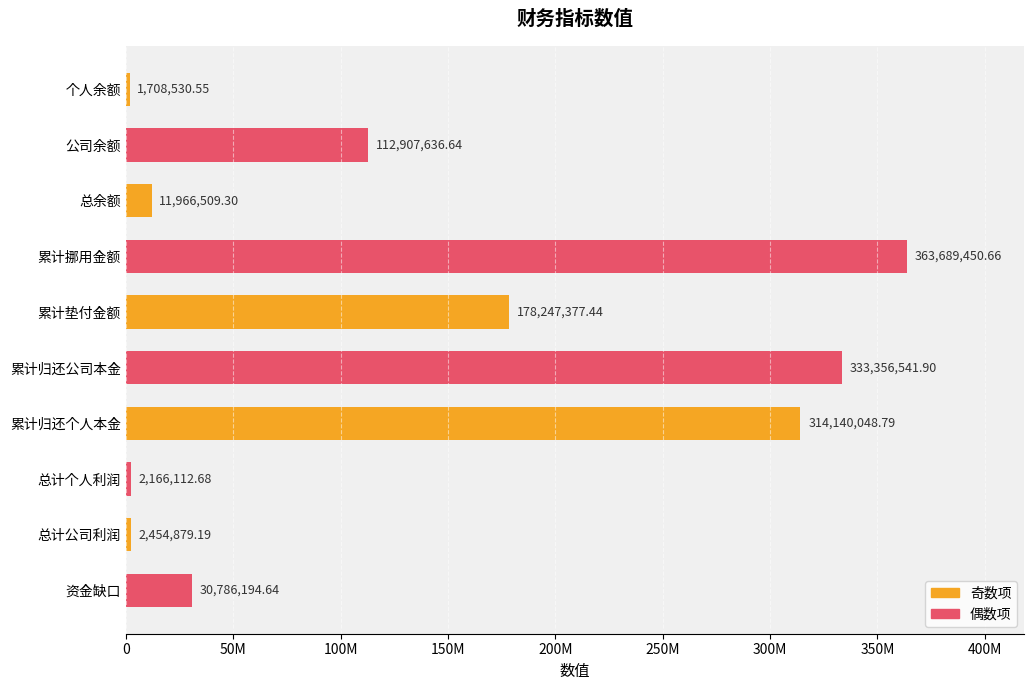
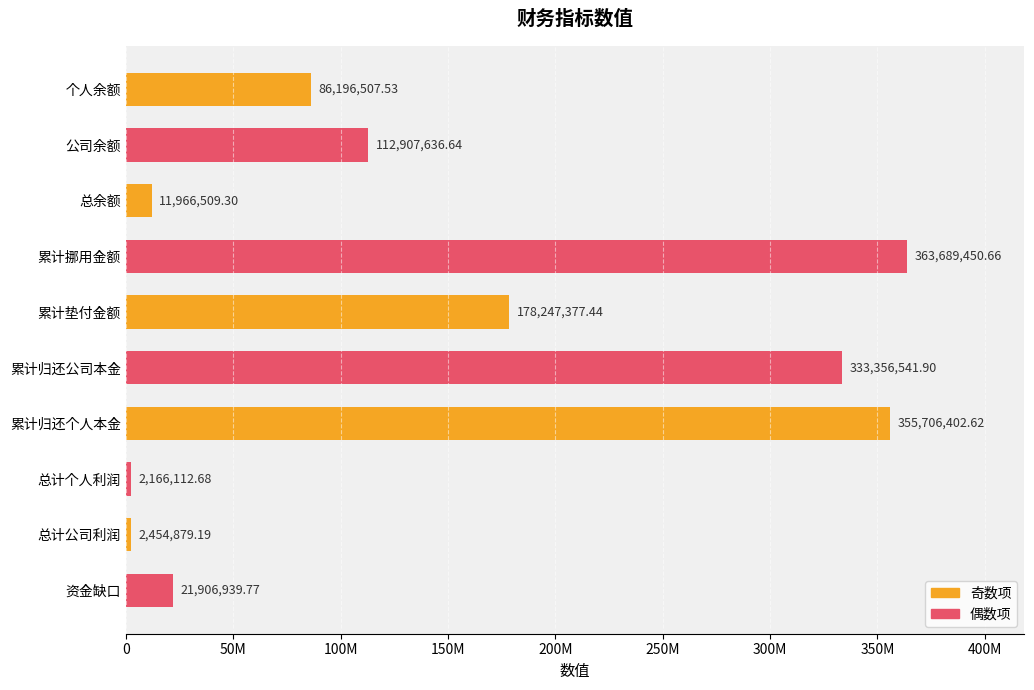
个人余额: 1,708,530.55 -> 86,196,507.53
累计归还个人本金: 314,140,048.79 -> 355,706,402.62
资金缺口: 30,786,194.64 -> 21,906,939.77
